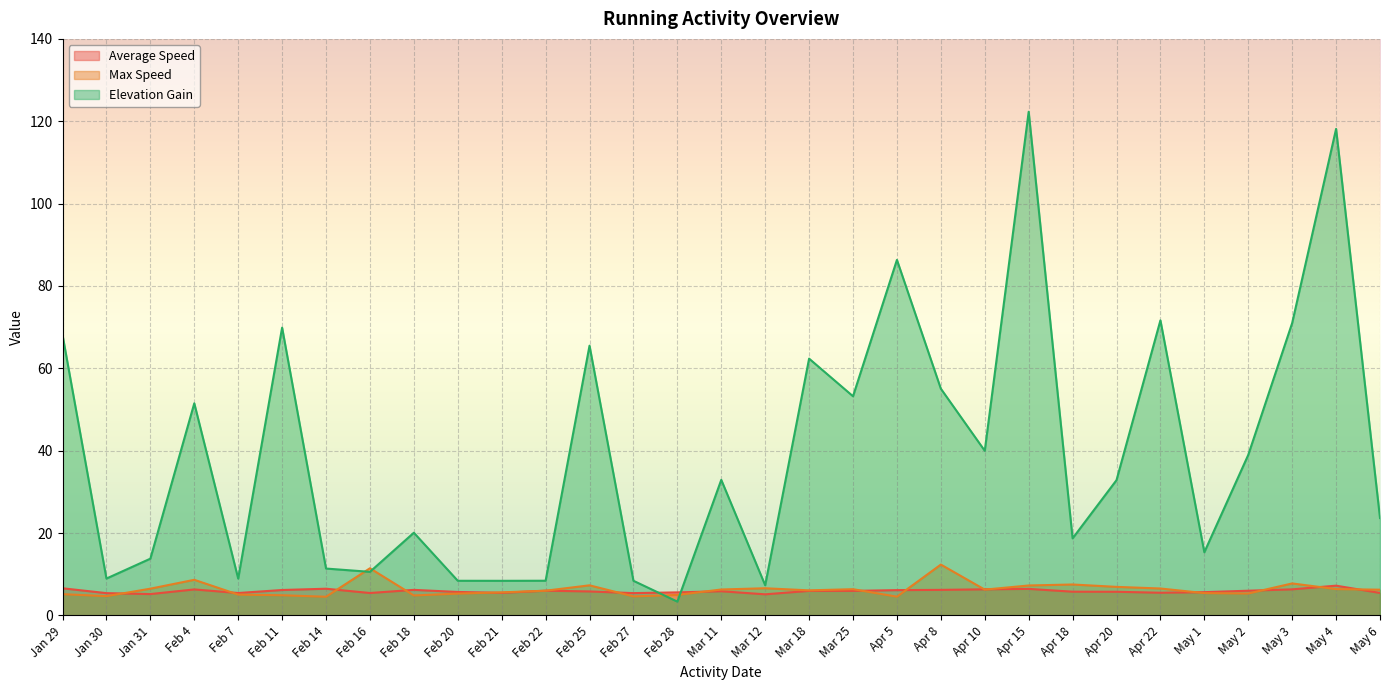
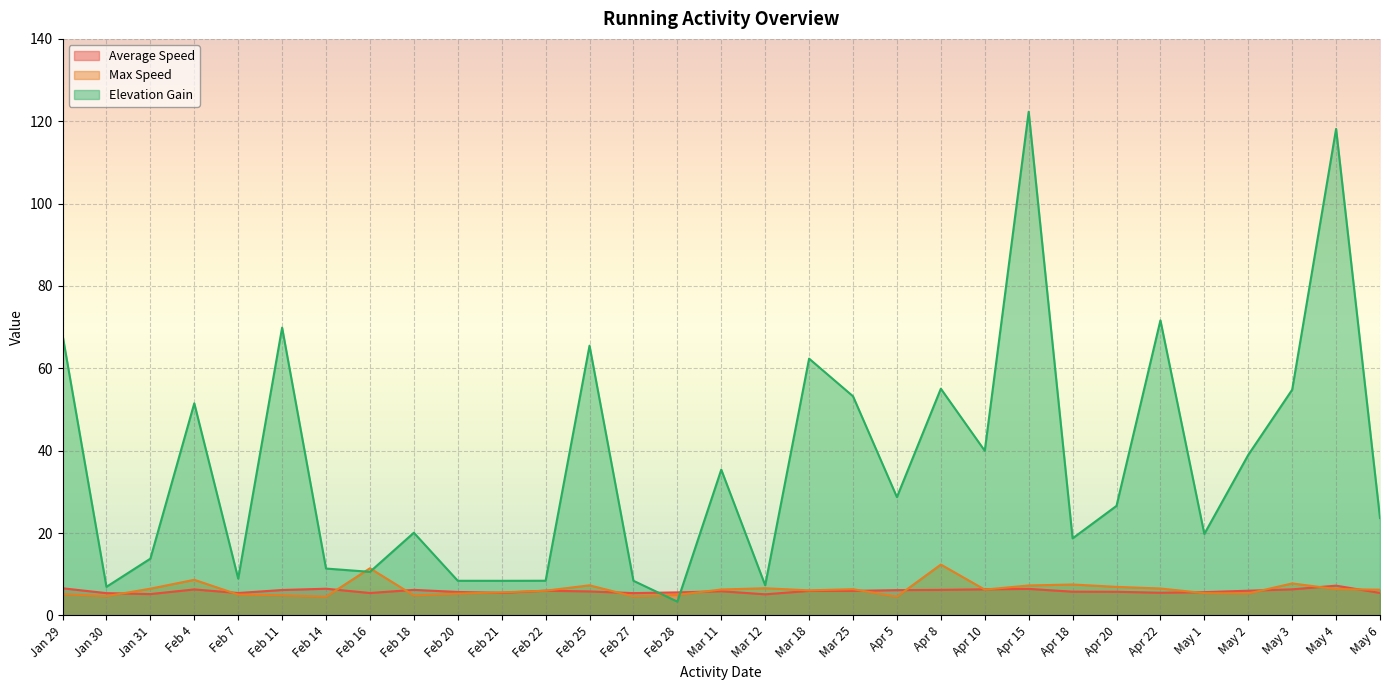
Elevation Gain, Jan 30: 9 -> 7
Elevation Gain, Mar 11: 33 -> 35
Elevation Gain, Apr 5: 86 -> 29
Elevation Gain, Apr 20: 33 -> 27
Elevation Gain, May 1: 15 -> 20
Elevation Gain, May 3: 71 -> 55
